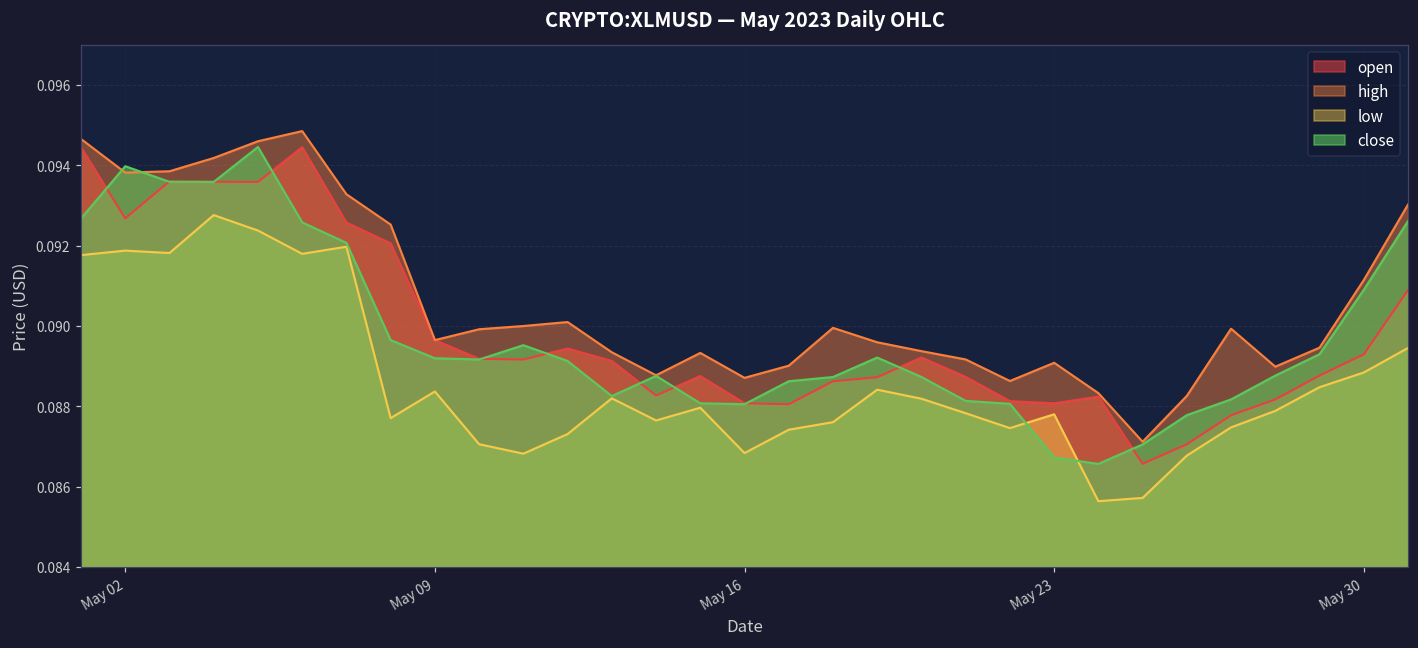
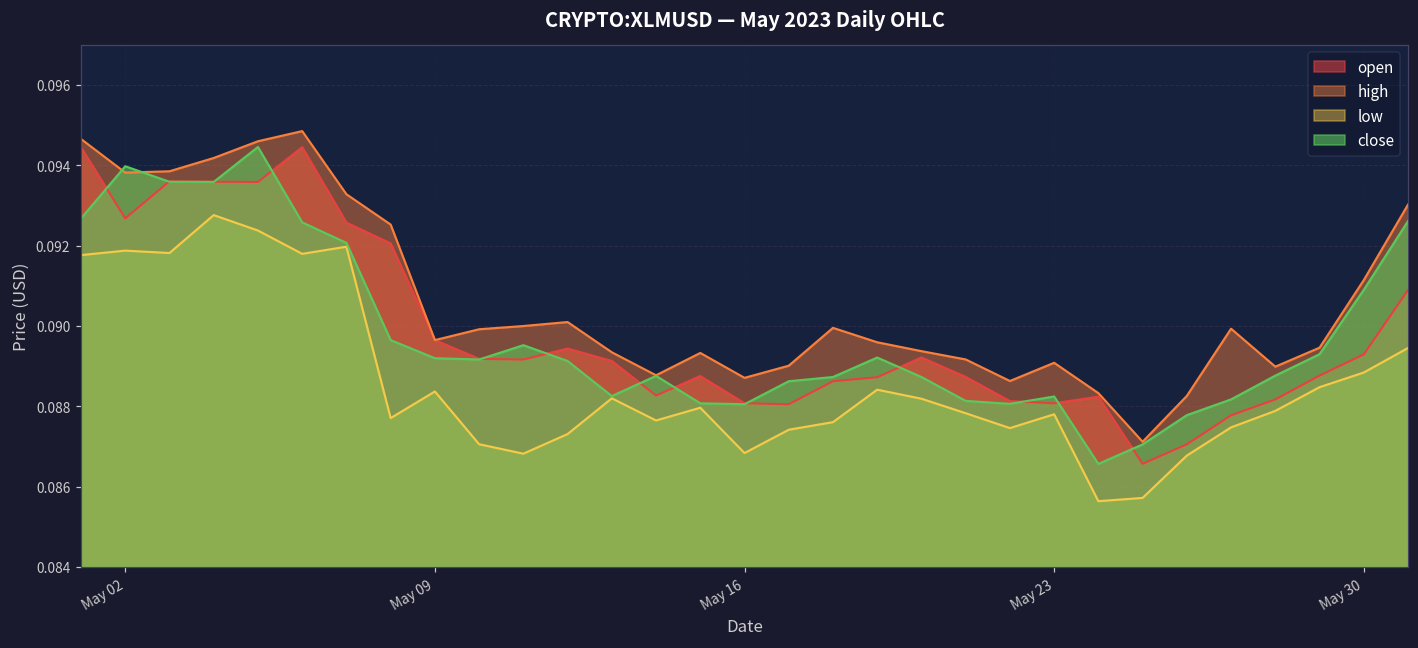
close, May 23: 0.0867 -> 0.0882
